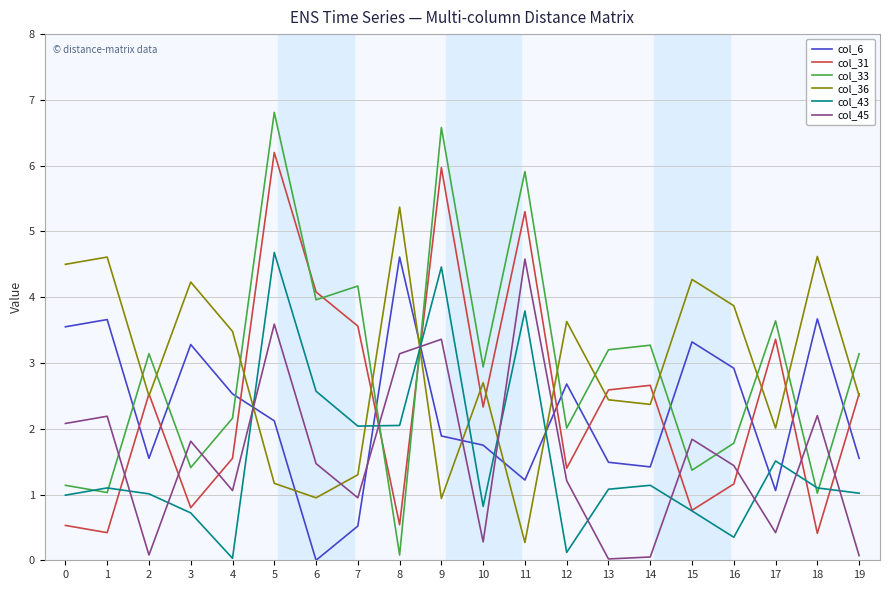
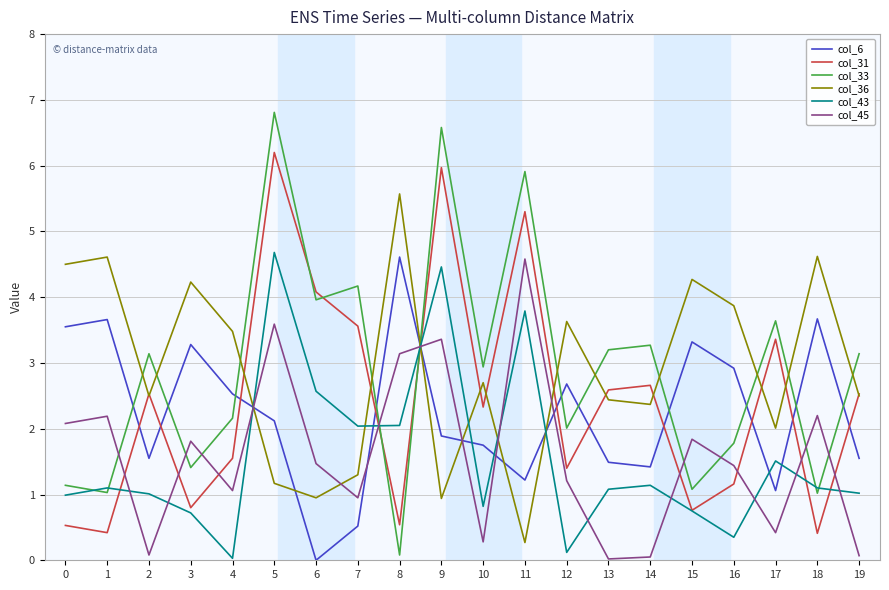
col_36, 8: 5.4 -> 5.6
col_33, 15: 1.4 -> 1.1
